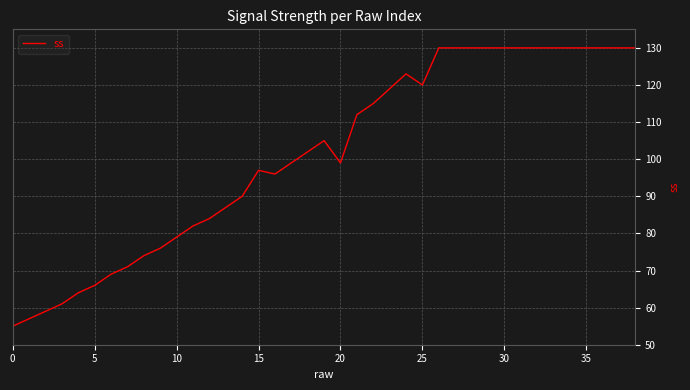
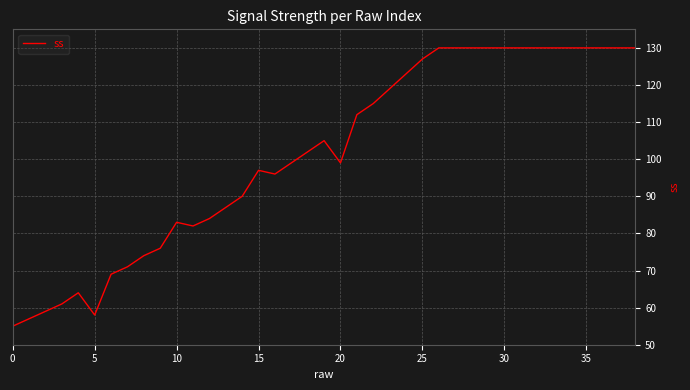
5: 66 -> 58
10: 79 -> 83
25: 120 -> 127
